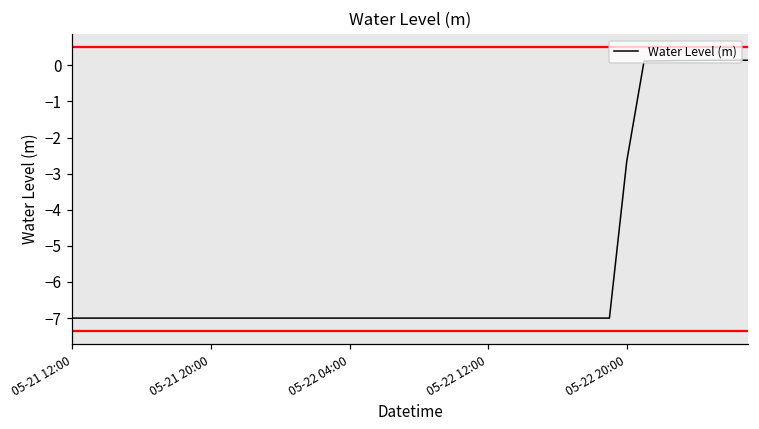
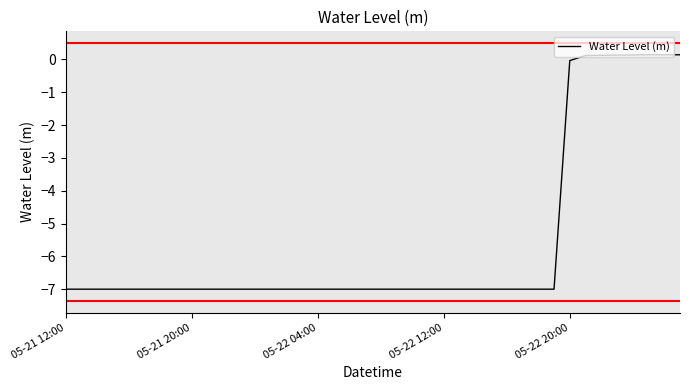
05-22 20:00: -2.7 -> 0.0
